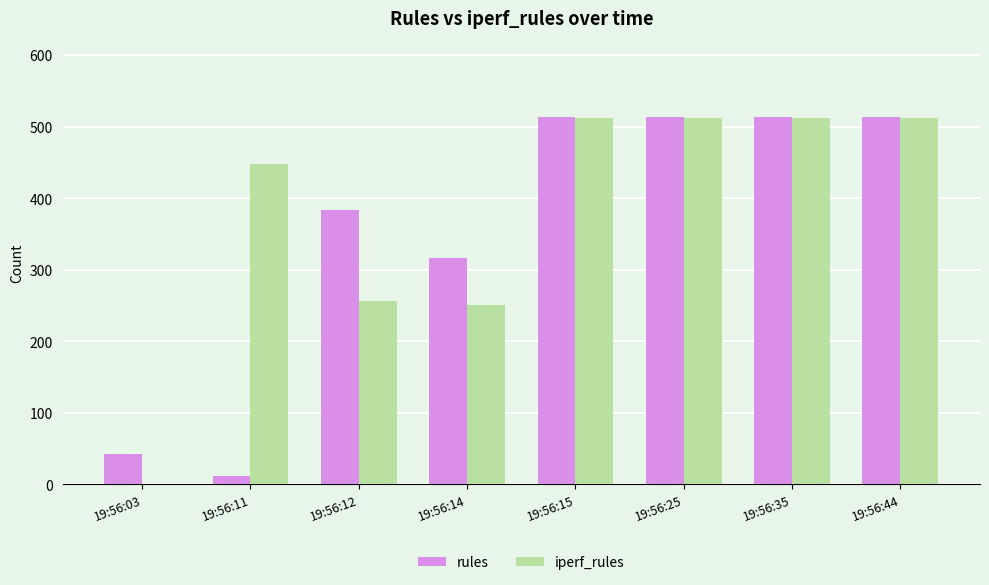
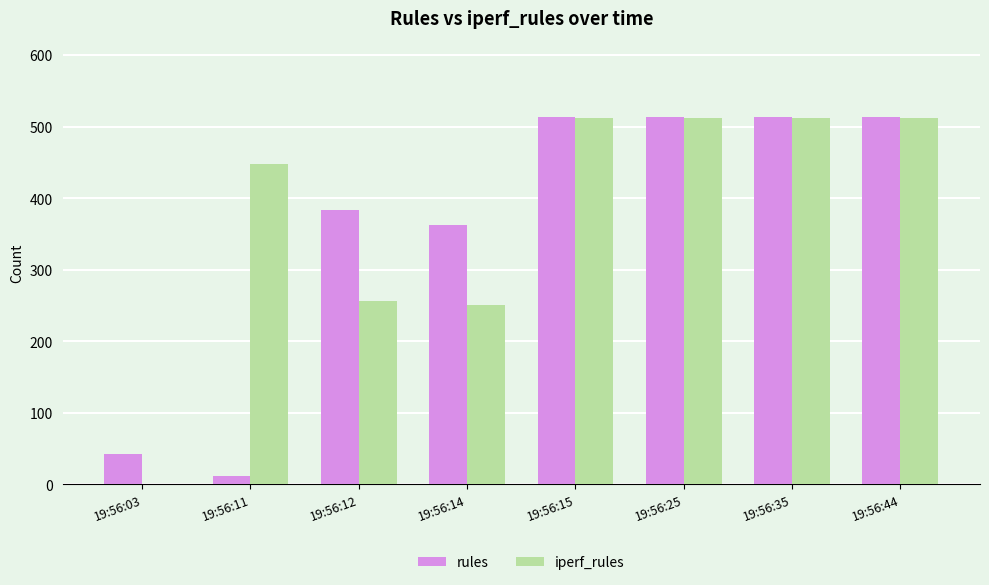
rules, 19:56:14: 320 -> 360
